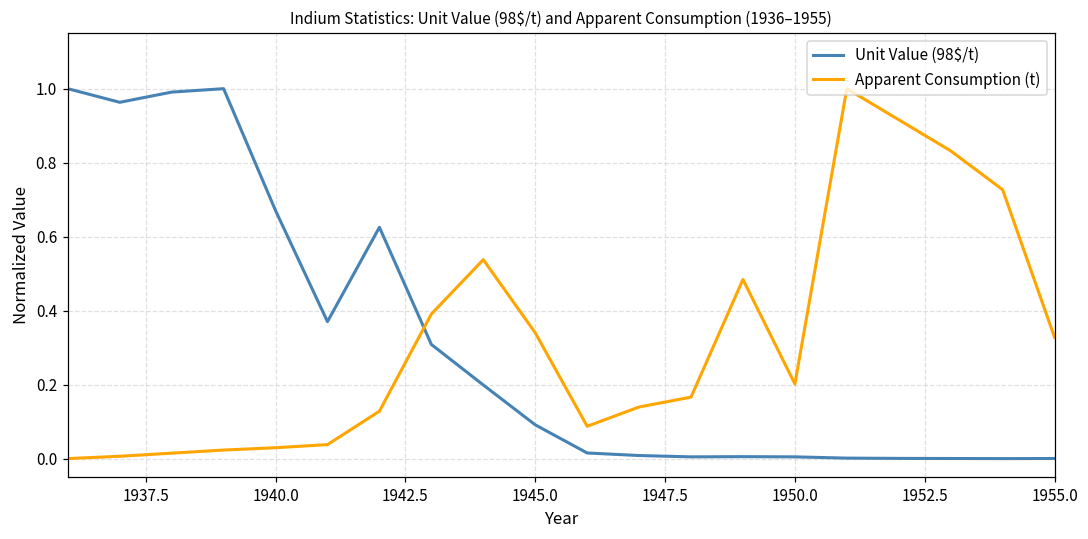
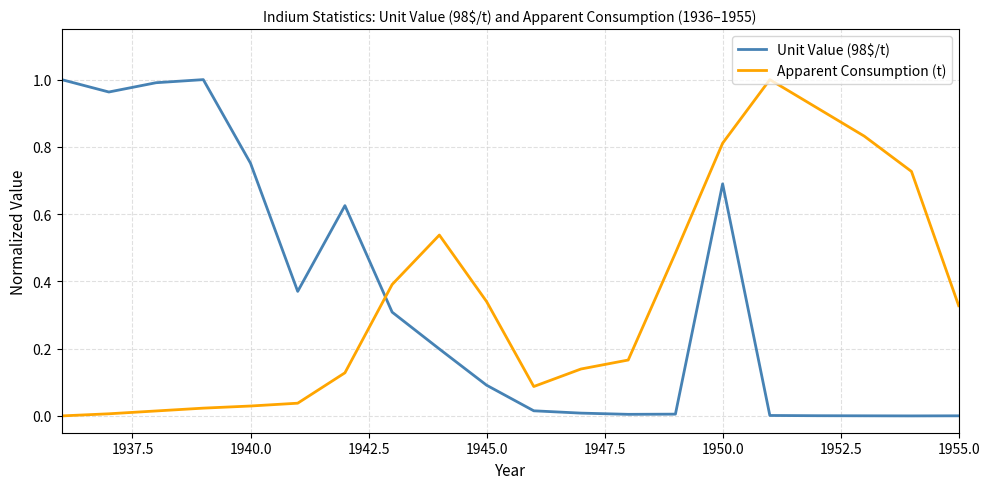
Unit Value (98$/t), 1940.0: 0.67 -> 0.75
Unit Value (98$/t), 1950.0: 0.00 -> 0.69
Apparent Consumption (t), 1950.0: 0.20 -> 0.81
